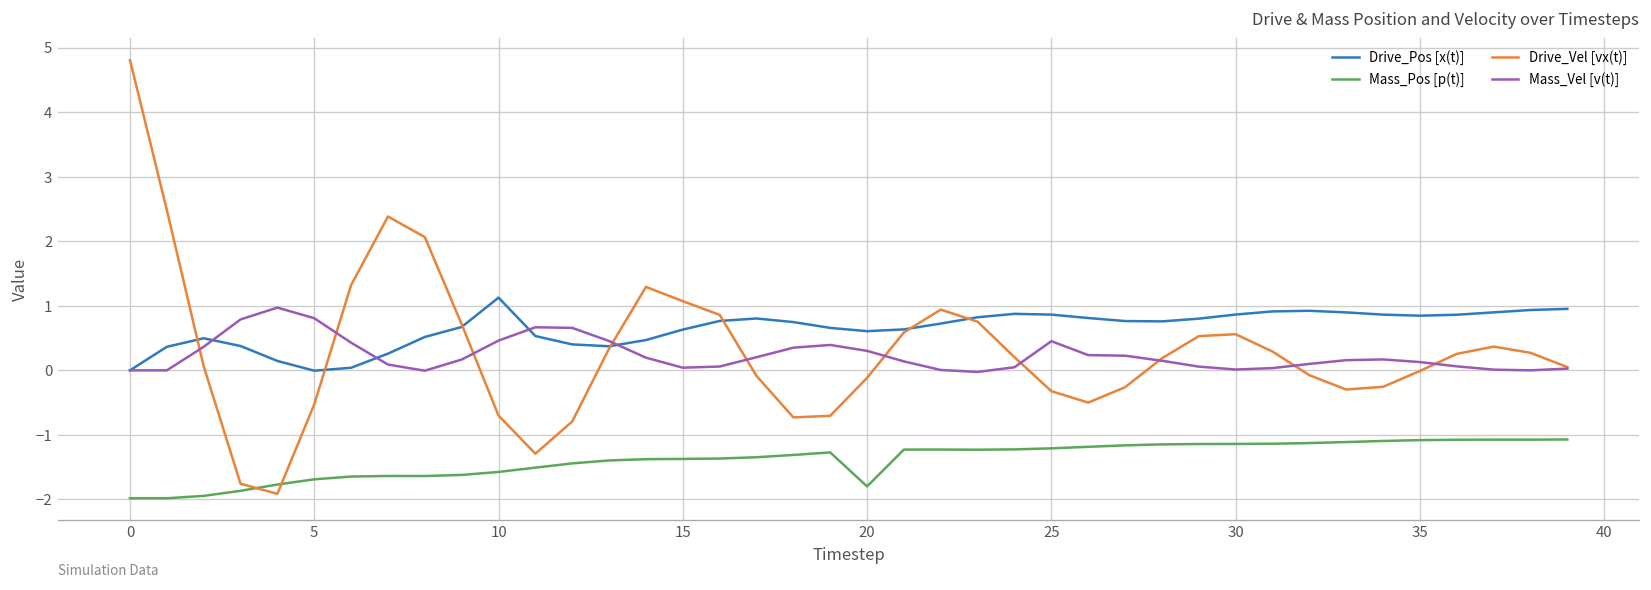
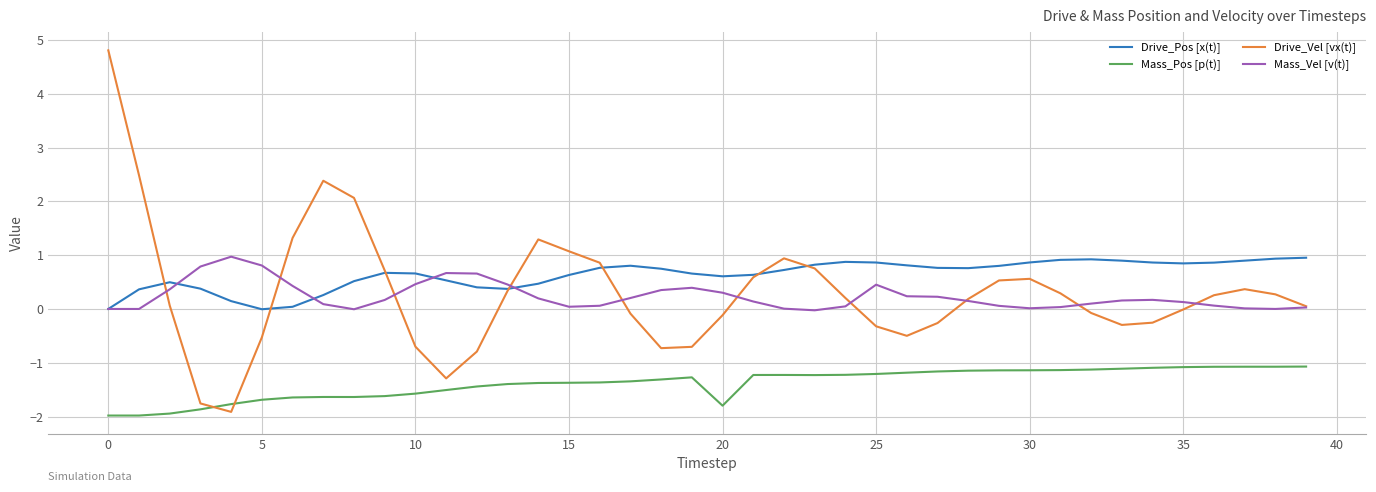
Drive_Pos [x(t)], 10: 1.1 -> 0.7
